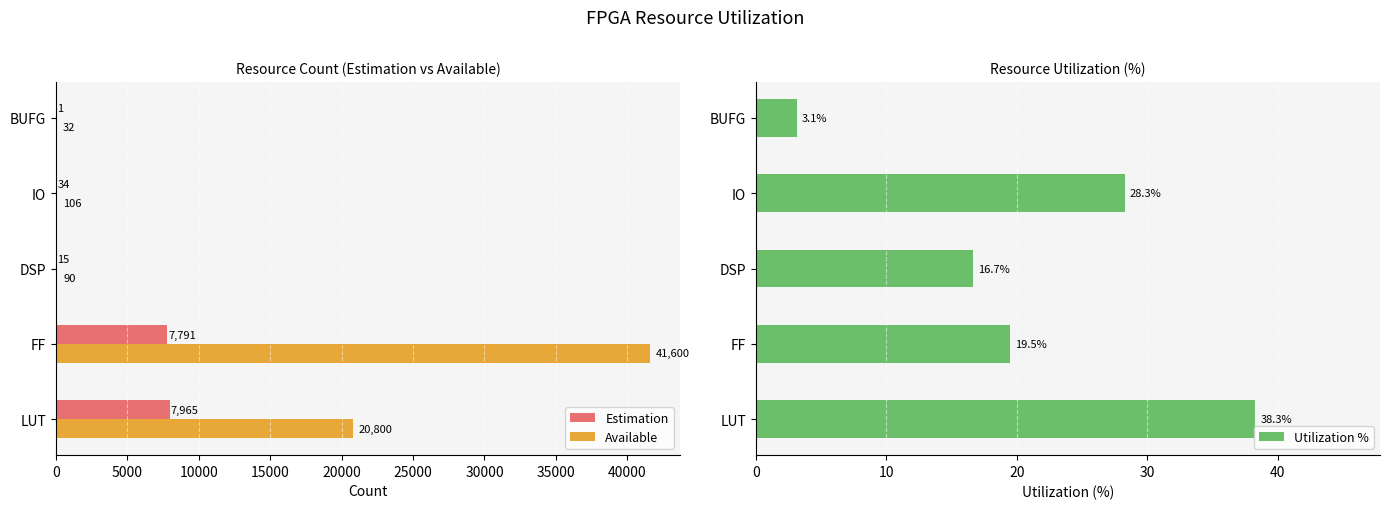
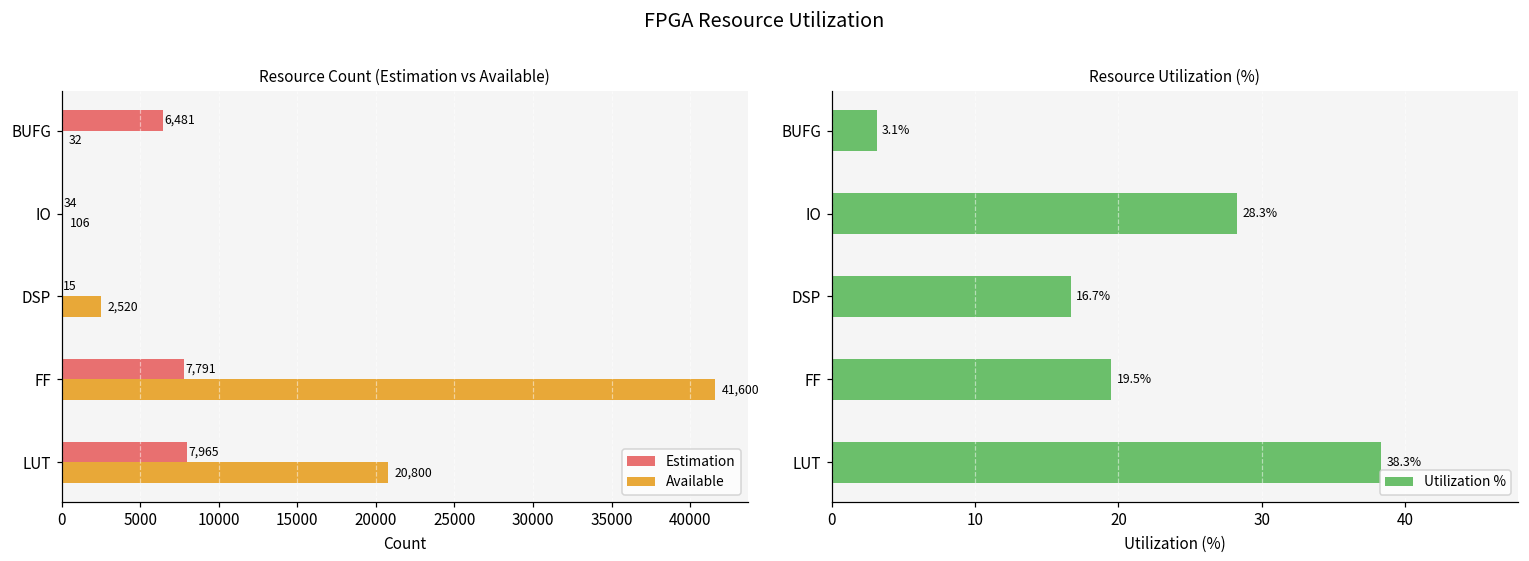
Resource Count (Estimation vs Available), Estimation, BUFG: 1 -> 6,481
Resource Count (Estimation vs Available), Available, DSP: 90 -> 2,520
